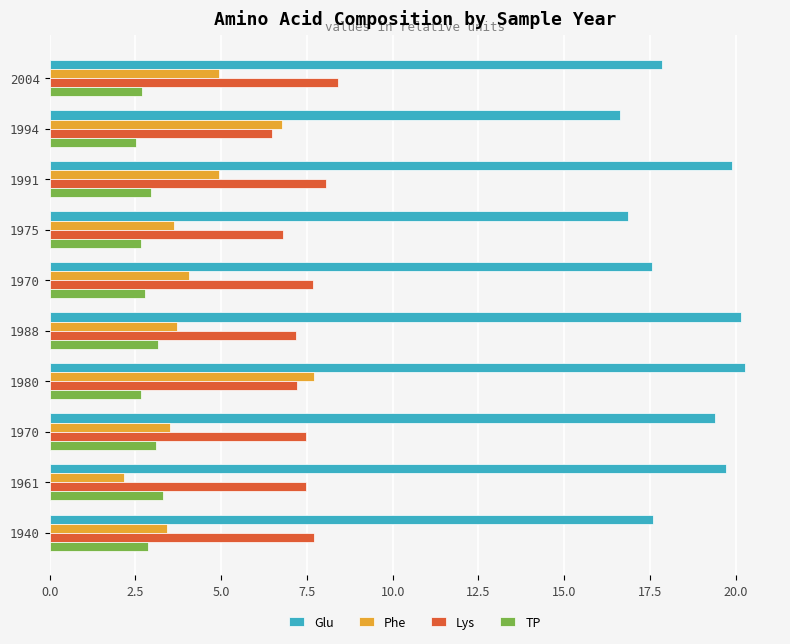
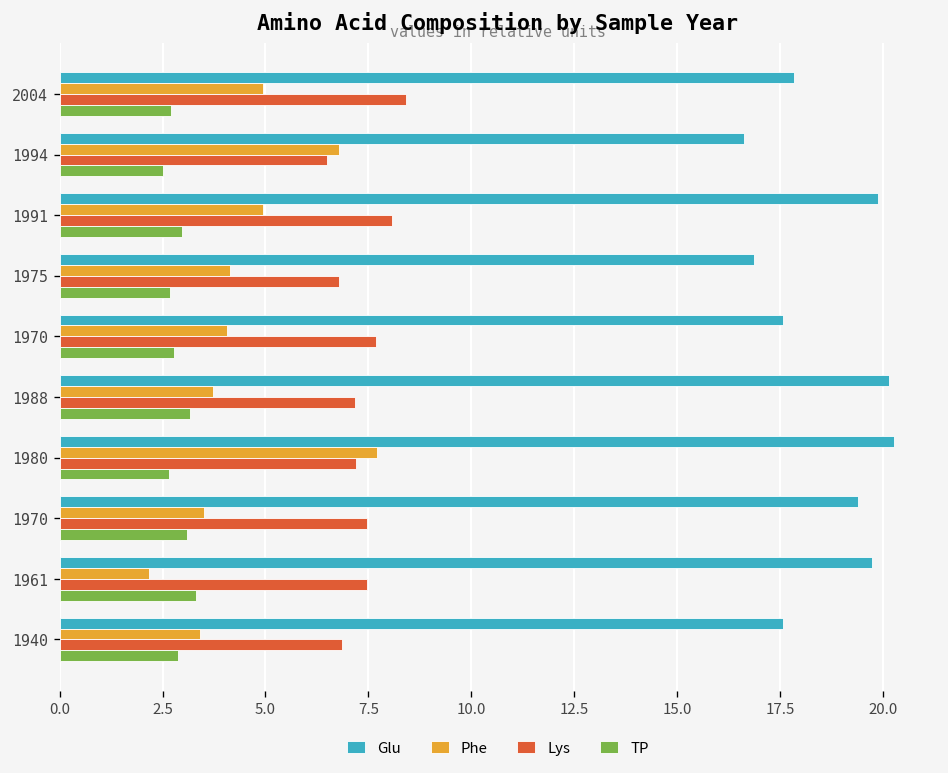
Phe, 1975: 3.6 -> 4.2
Lys, 1940: 7.7 -> 6.9
